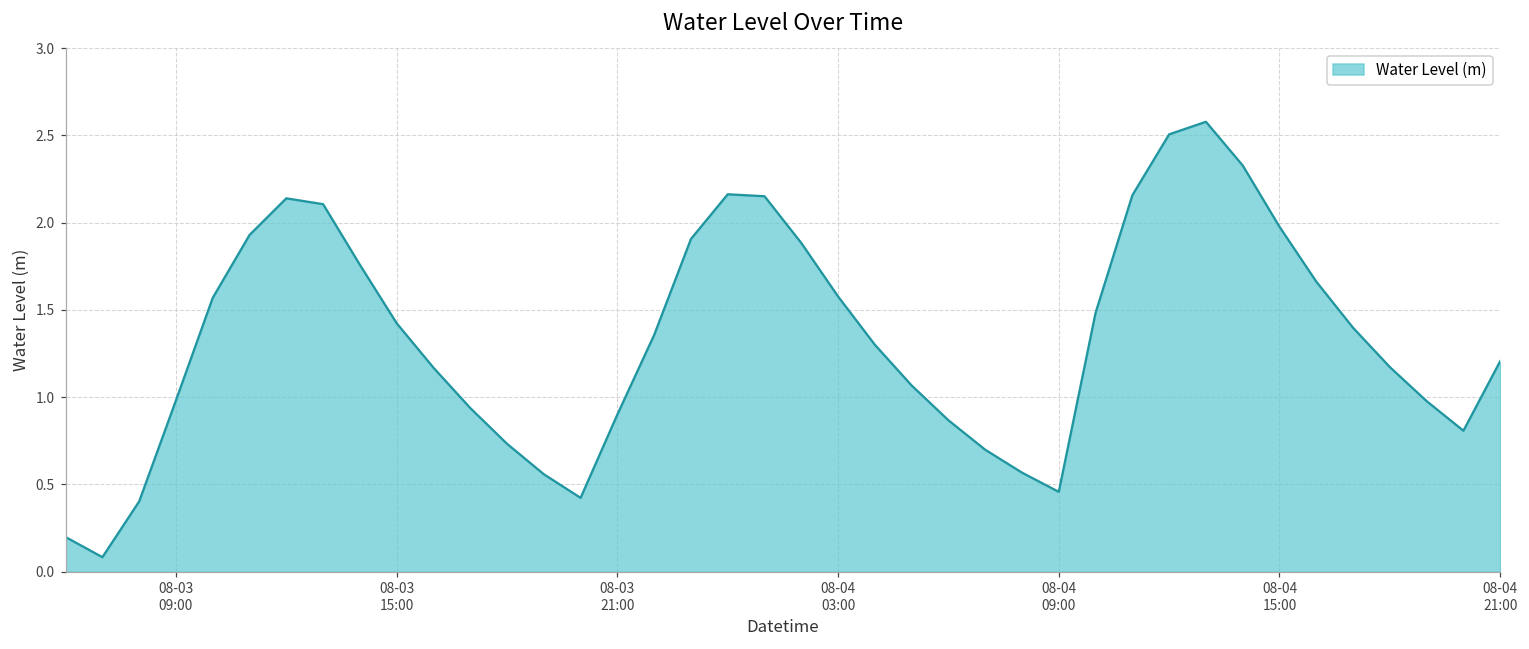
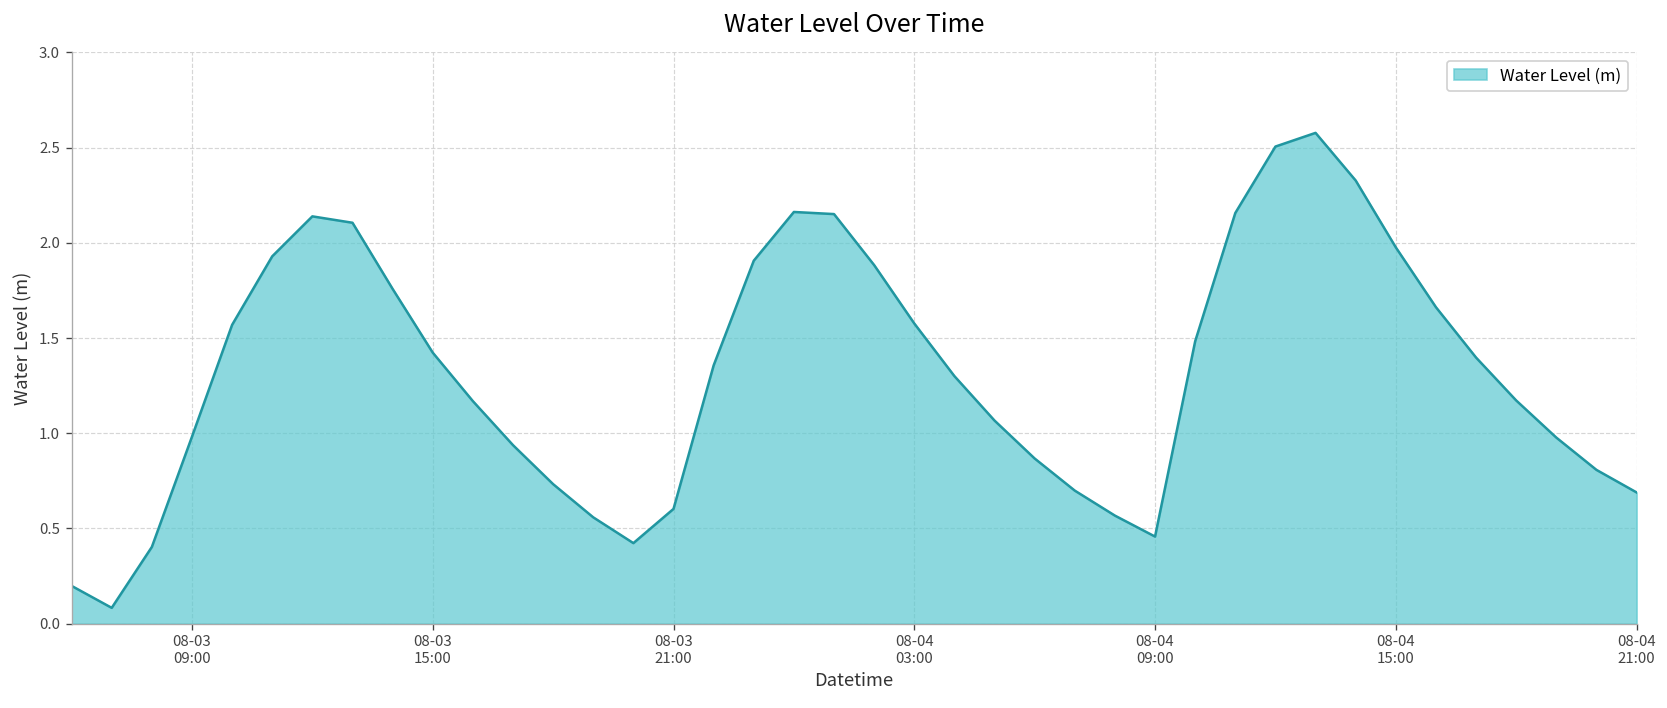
08-03 21:00: 0.90 -> 0.60
08-04 21:00: 1.21 -> 0.69
